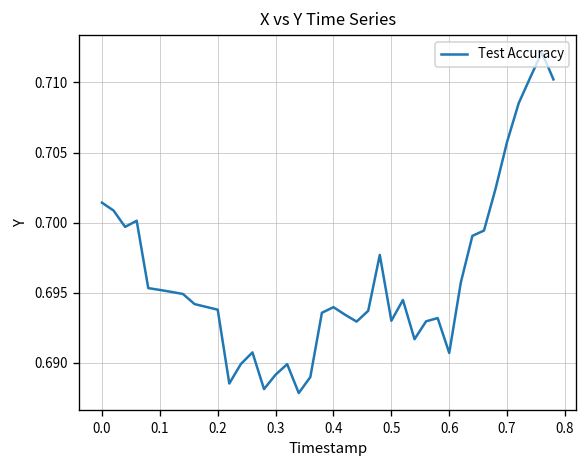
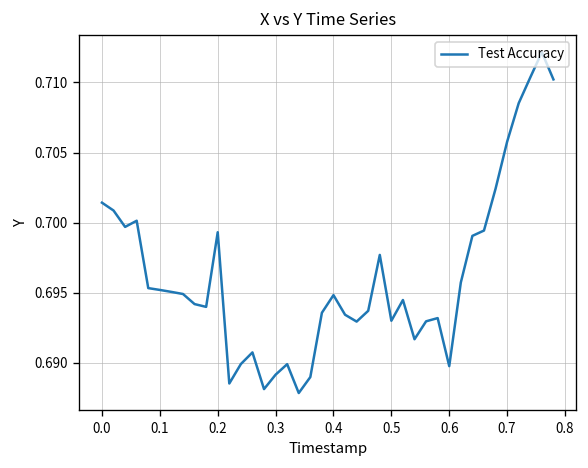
0.2: 0.6938 -> 0.6993
0.4: 0.6940 -> 0.6948
0.6: 0.6907 -> 0.6898
